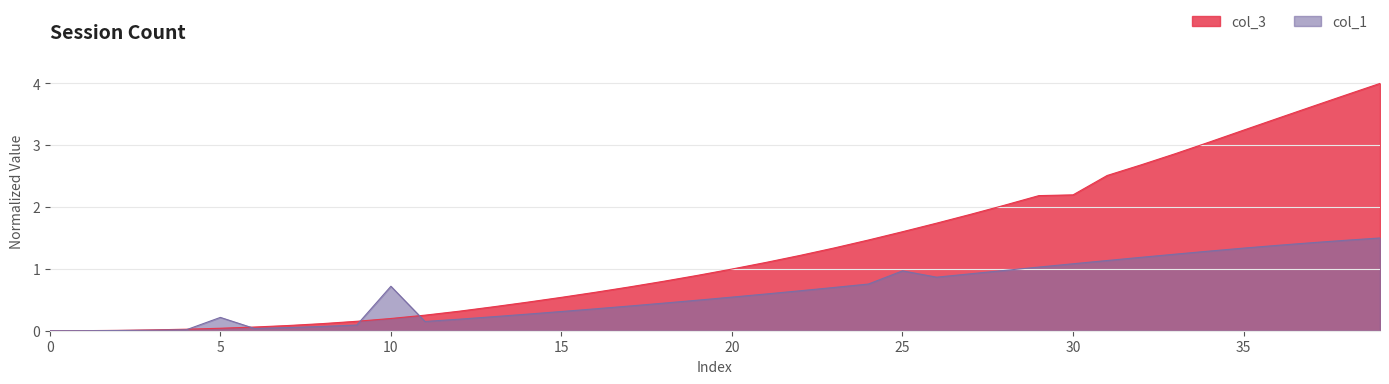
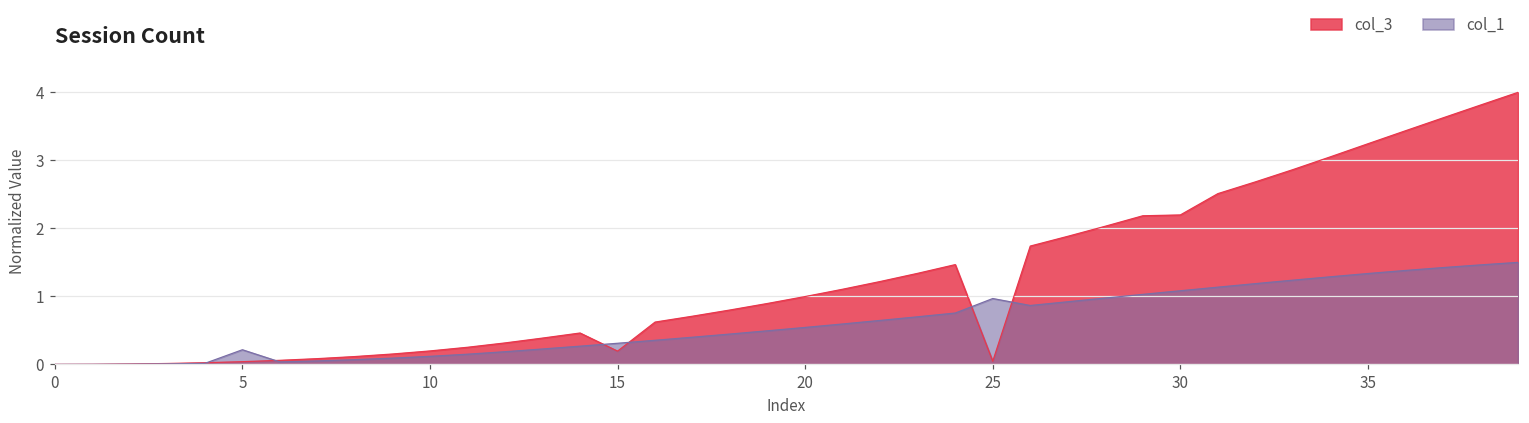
col_1, 10: 0.7 -> 0.1
col_3, 15: 0.5 -> 0.2
col_3, 25: 1.6 -> 0.0
